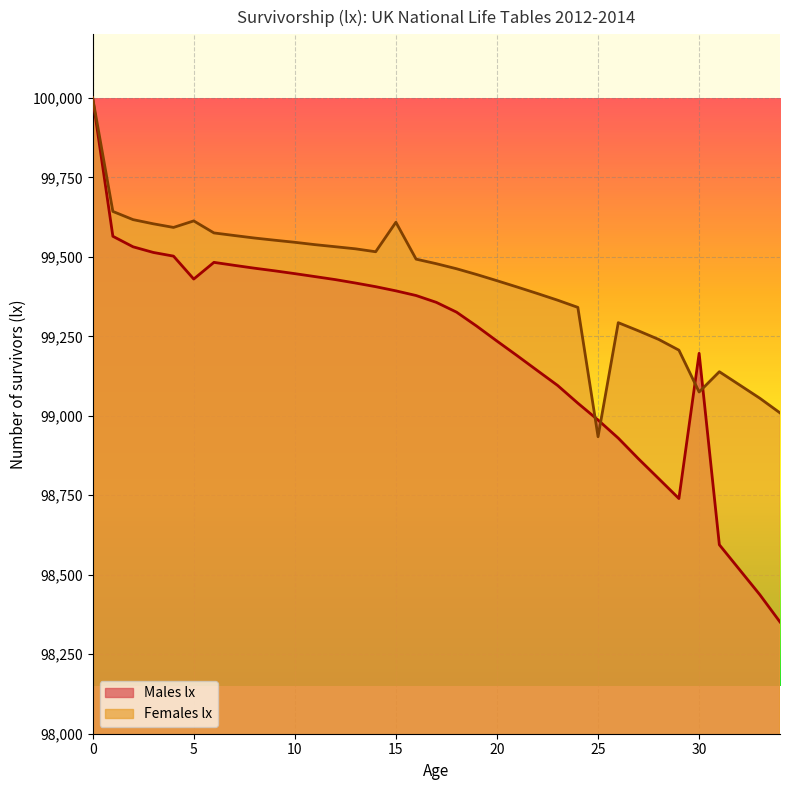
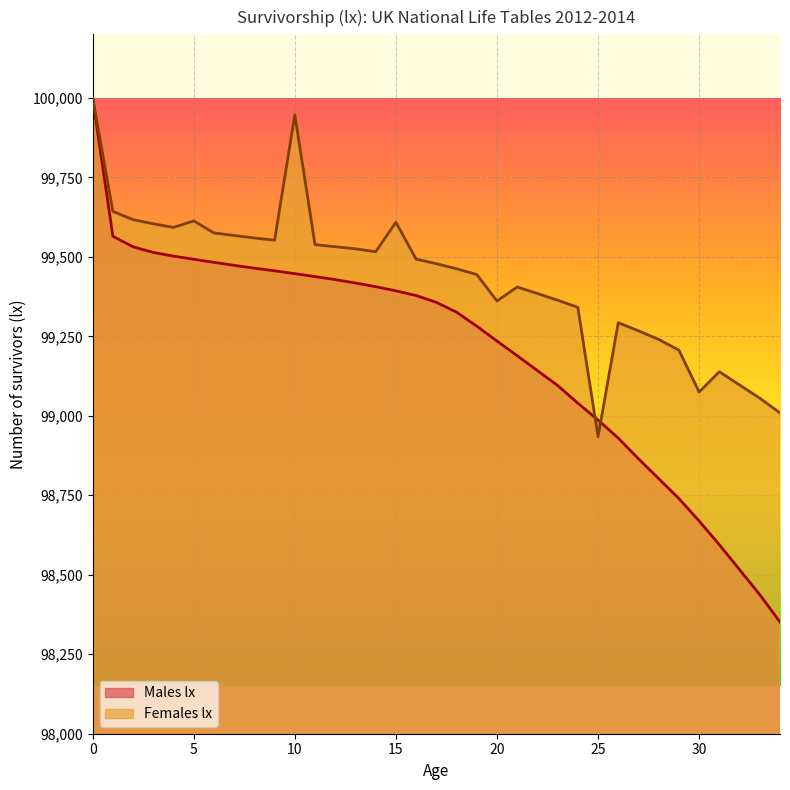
Males lx, 5: 99,430 -> 99,490
Females lx, 10: 99,550 -> 99,950
Females lx, 20: 99,430 -> 99,360
Males lx, 30: 99,200 -> 98,670
